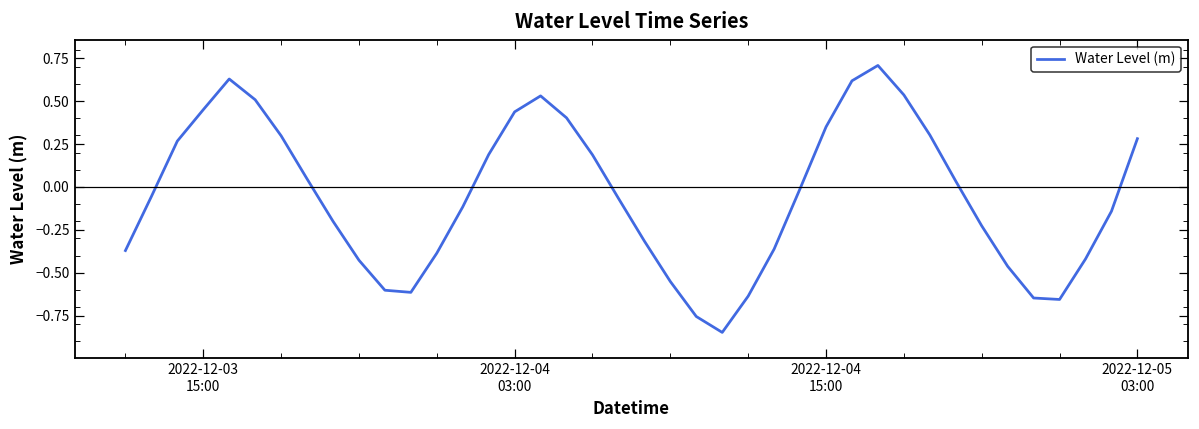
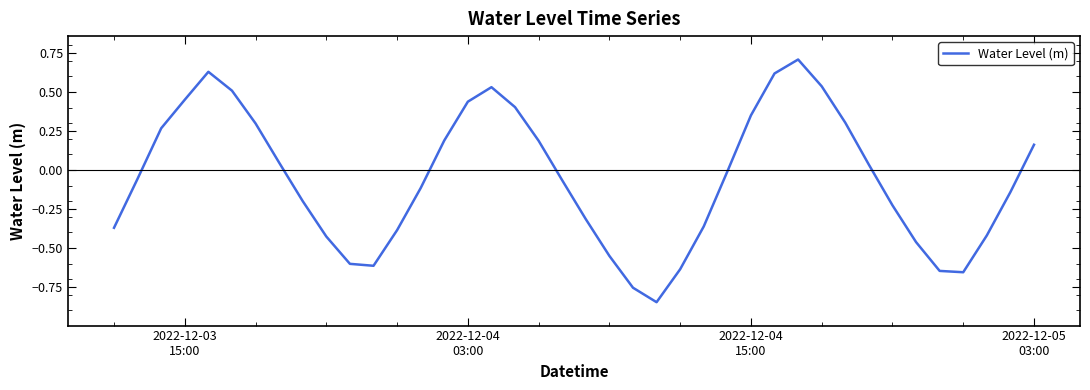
2022-12-05 03:00: 0.28 -> 0.16
